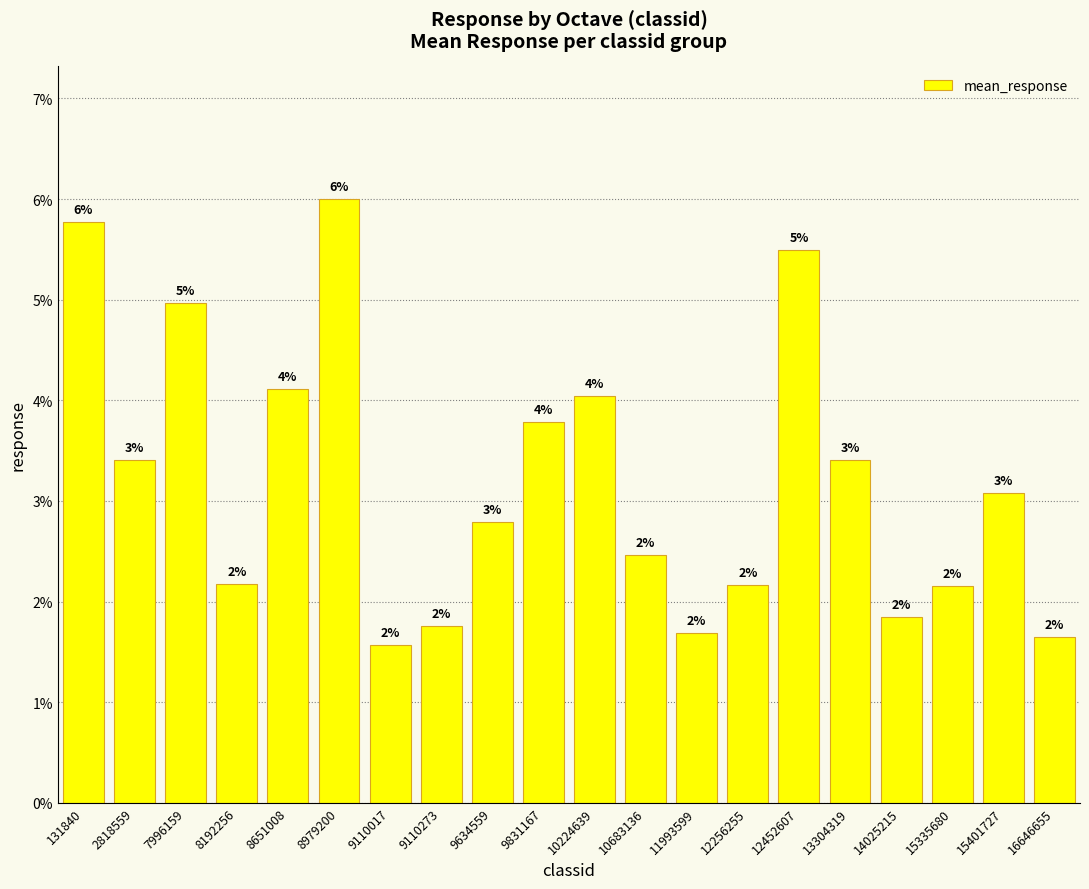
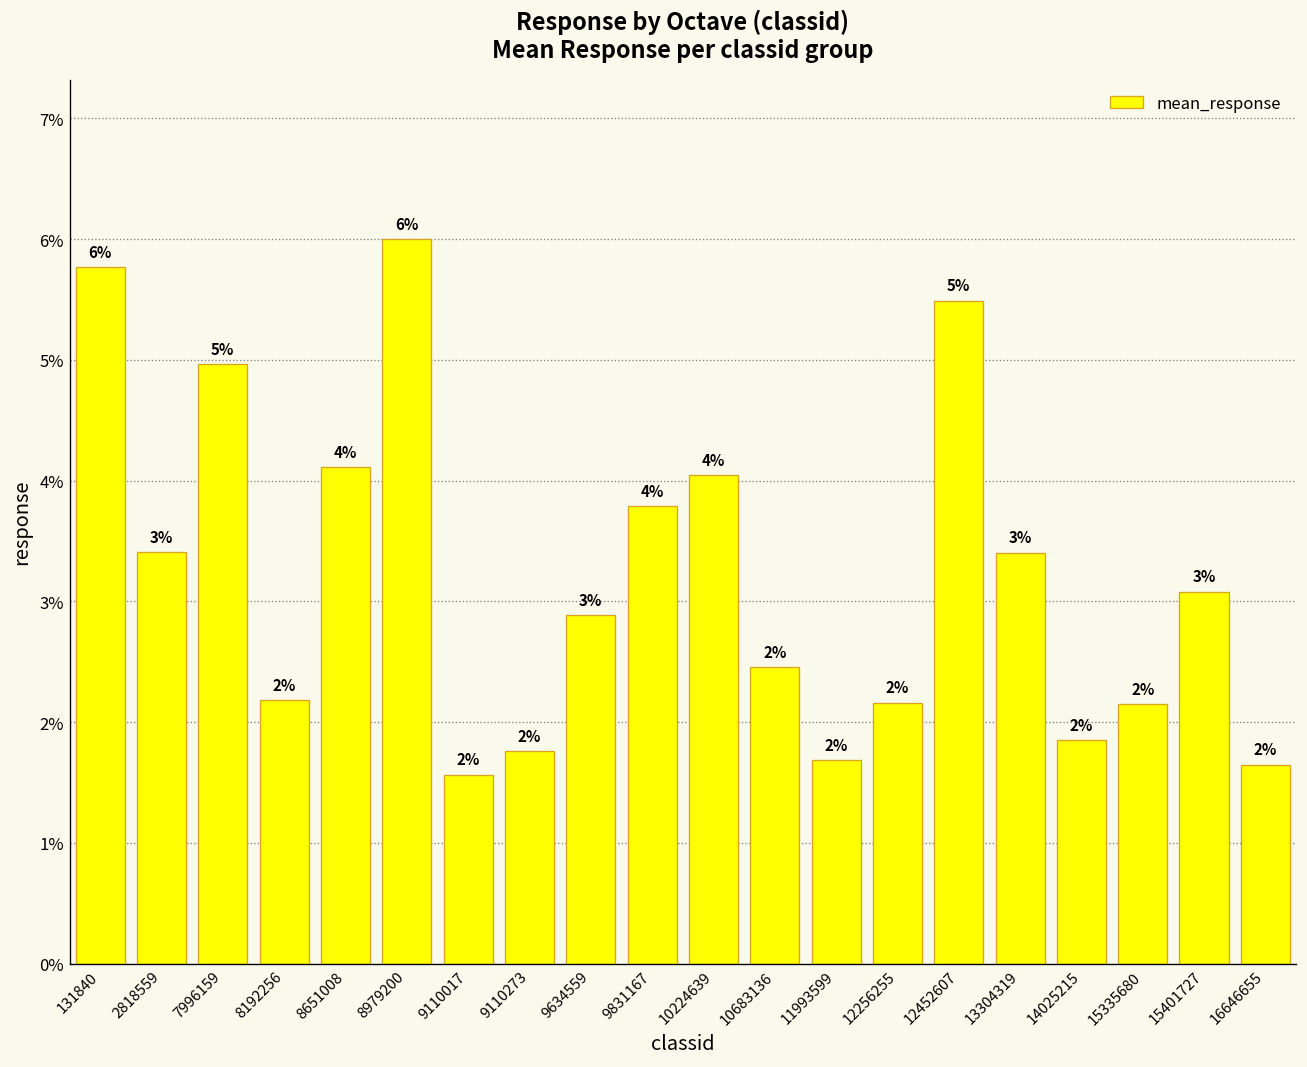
9634559: 2.79% -> 2.88%
